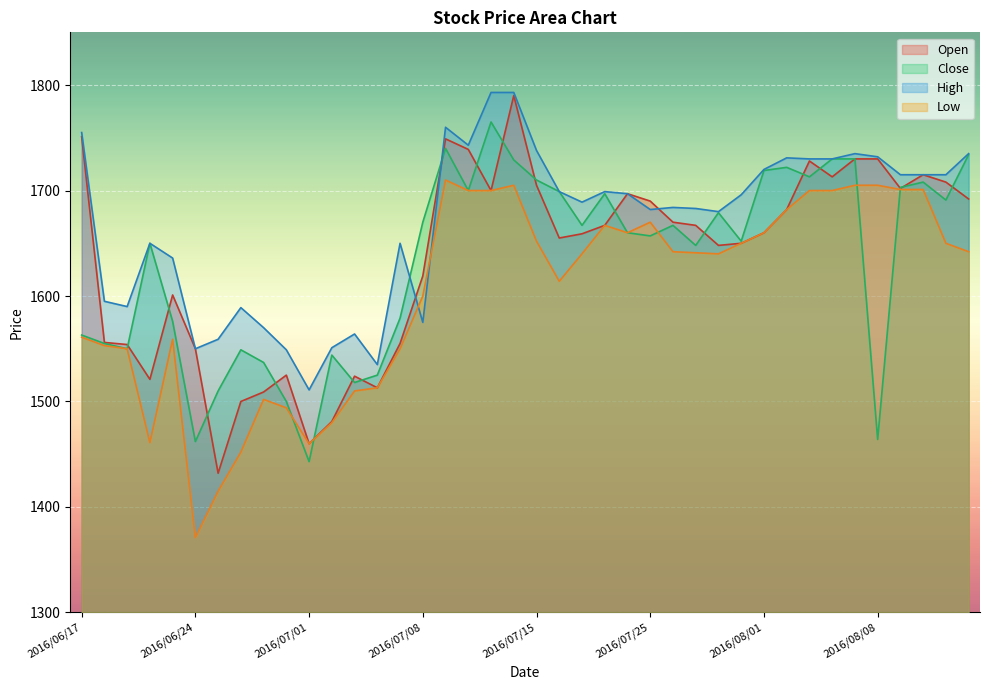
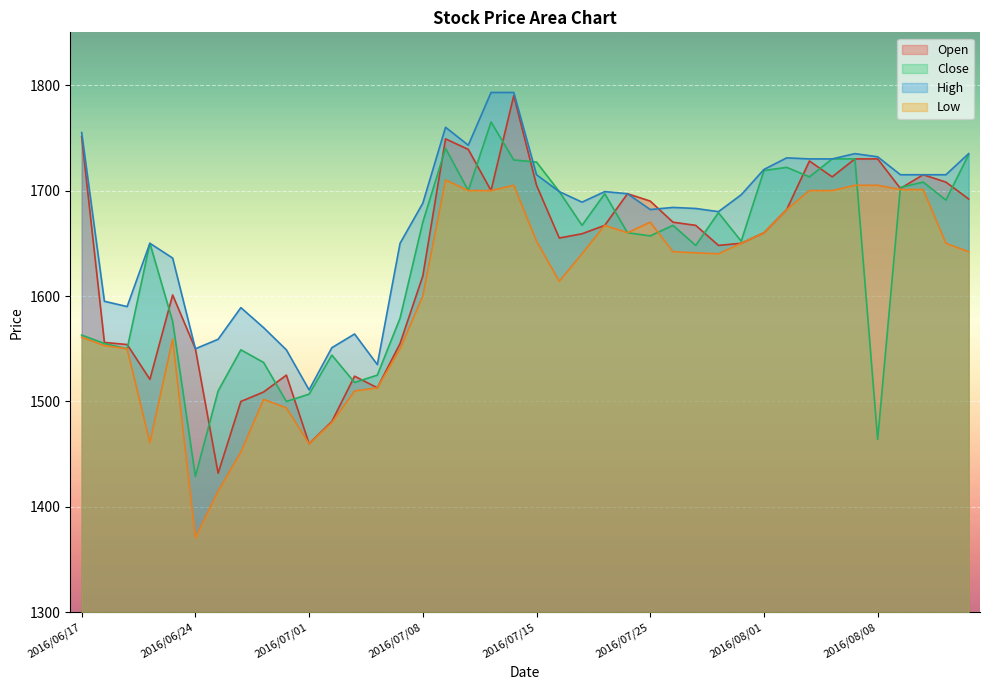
Close, 2016/06/24: 1462 -> 1429
Close, 2016/07/01: 1443 -> 1507
High, 2016/07/08: 1575 -> 1688
Close, 2016/07/15: 1710 -> 1727
High, 2016/07/15: 1738 -> 1715
